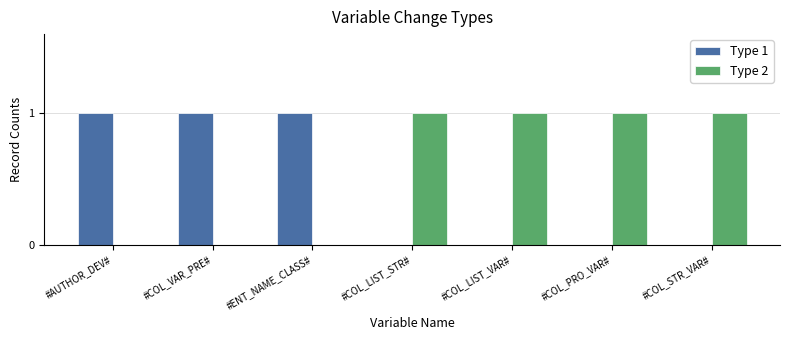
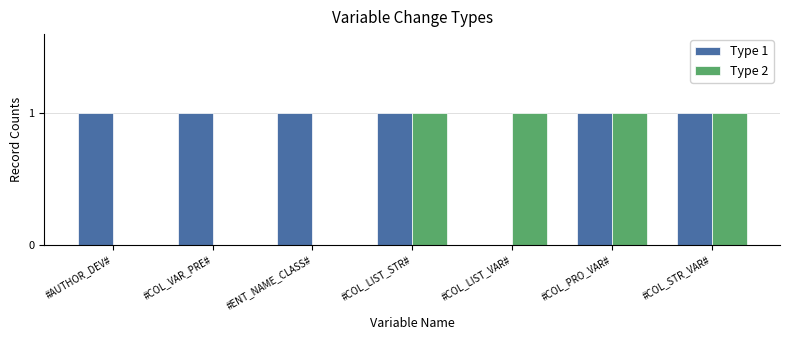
Type 1, #COL_LIST_STR#: 0 -> 1
Type 1, #COL_PRO_VAR#: 0 -> 1
Type 1, #COL_STR_VAR#: 0 -> 1
